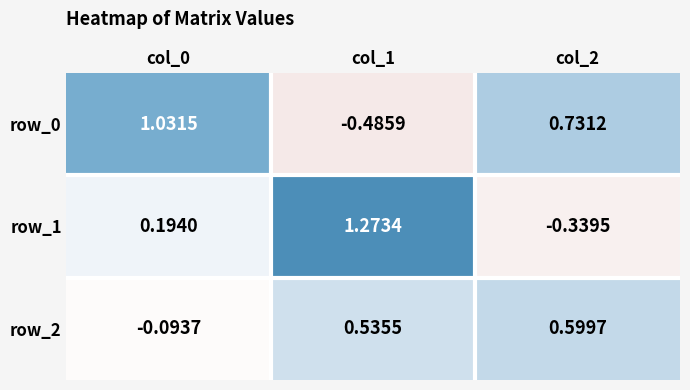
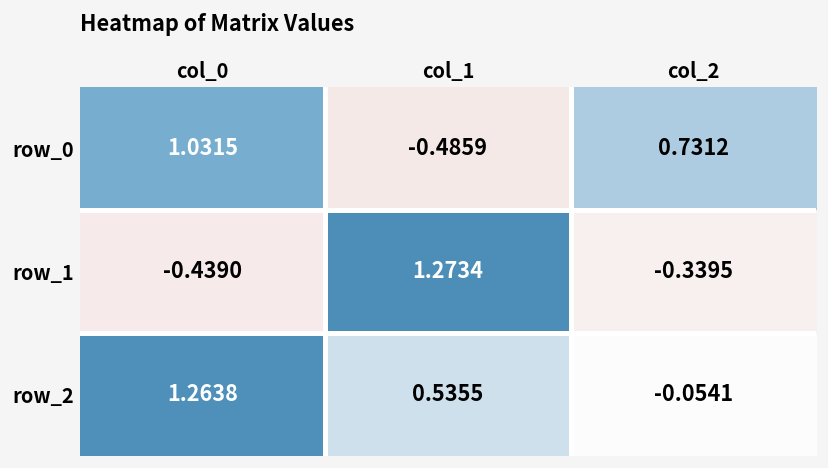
row_1, col_0: 0.1940 -> -0.4390
row_2, col_0: -0.0937 -> 1.2638
row_2, col_2: 0.5997 -> -0.0541
